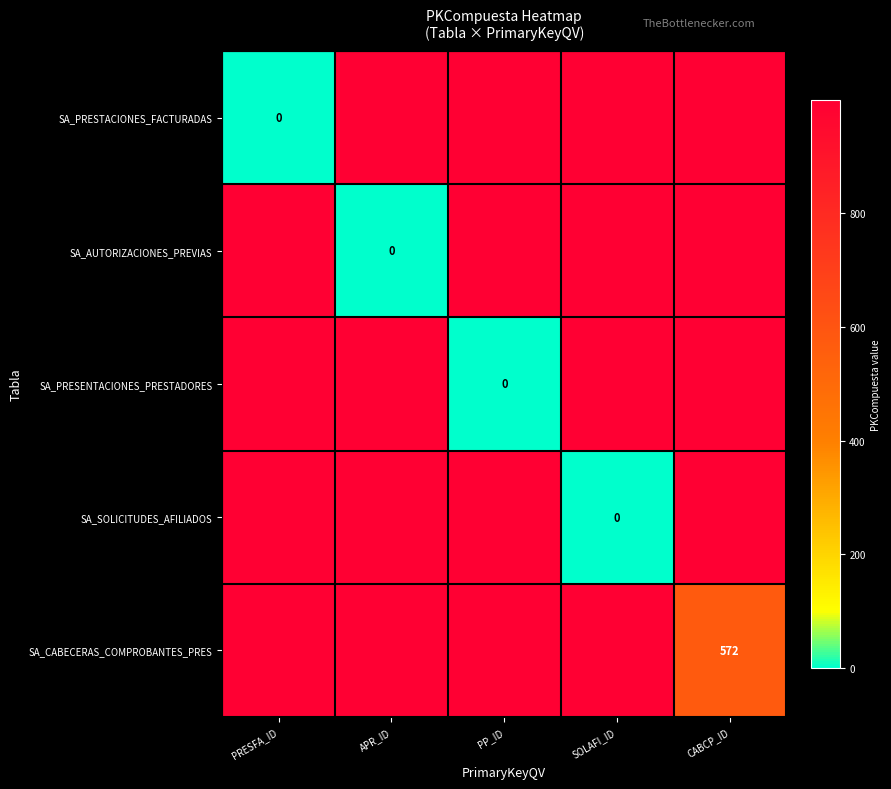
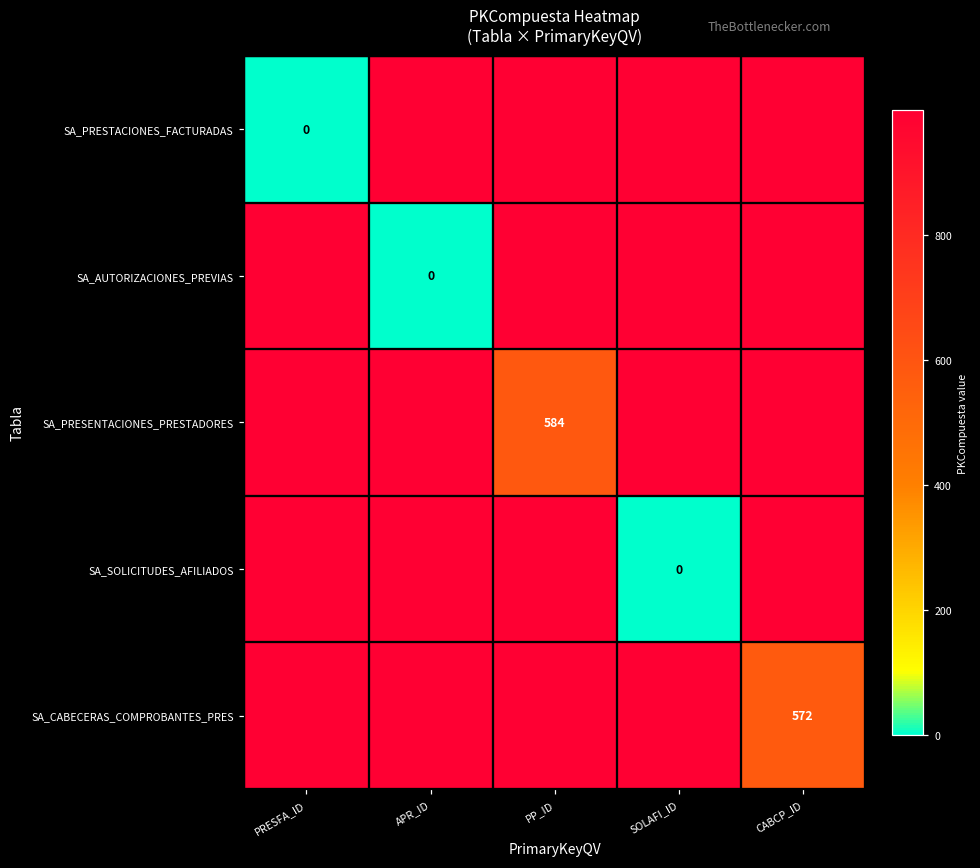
SA_PRESENTACIONES_PRESTADORES, PP_ID: 0 -> 584
